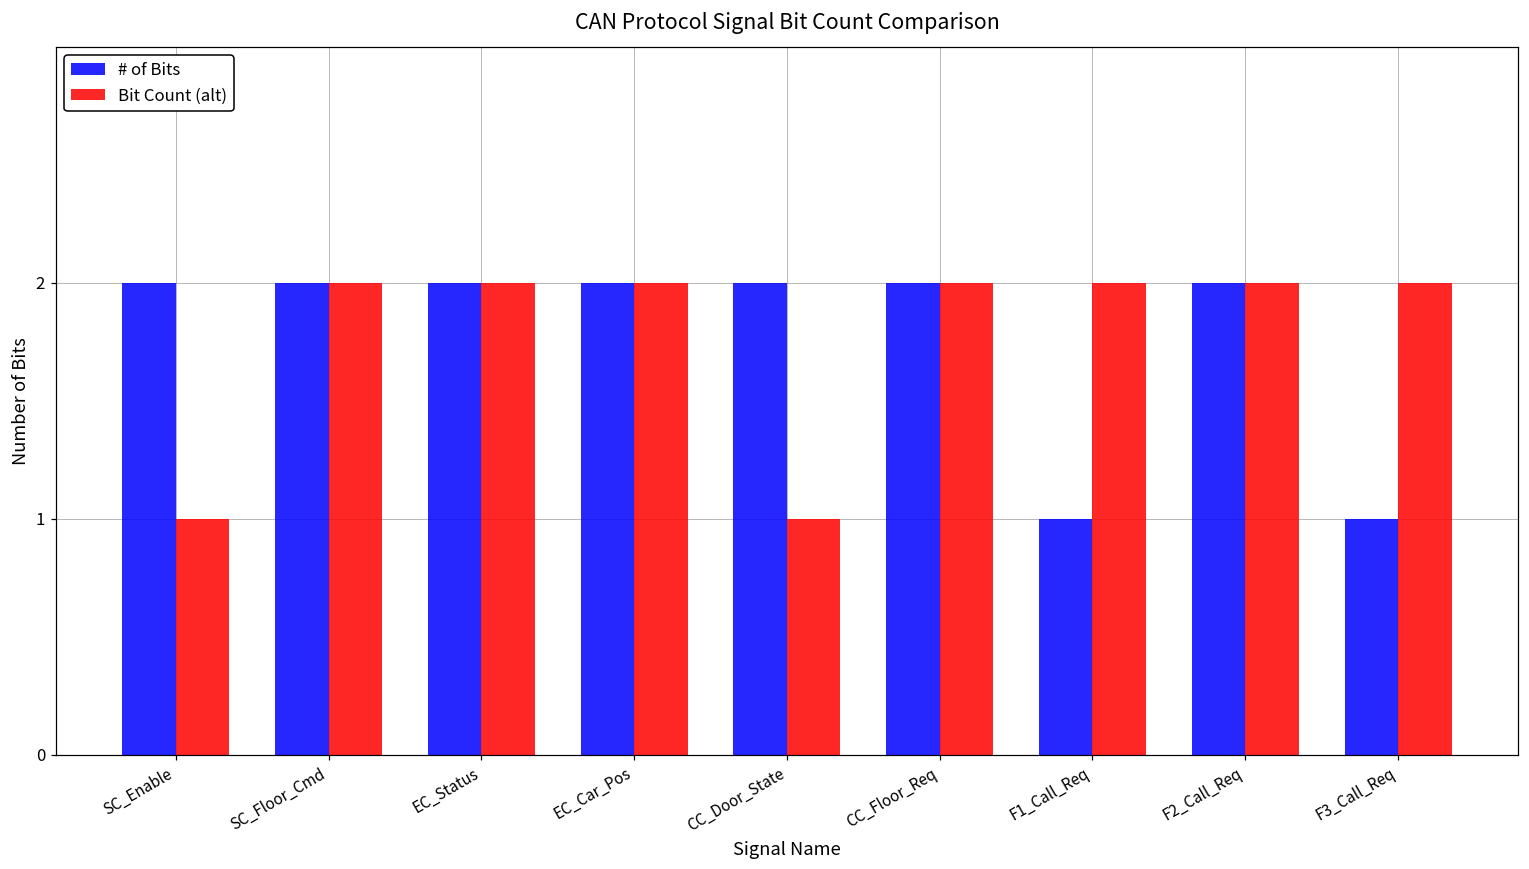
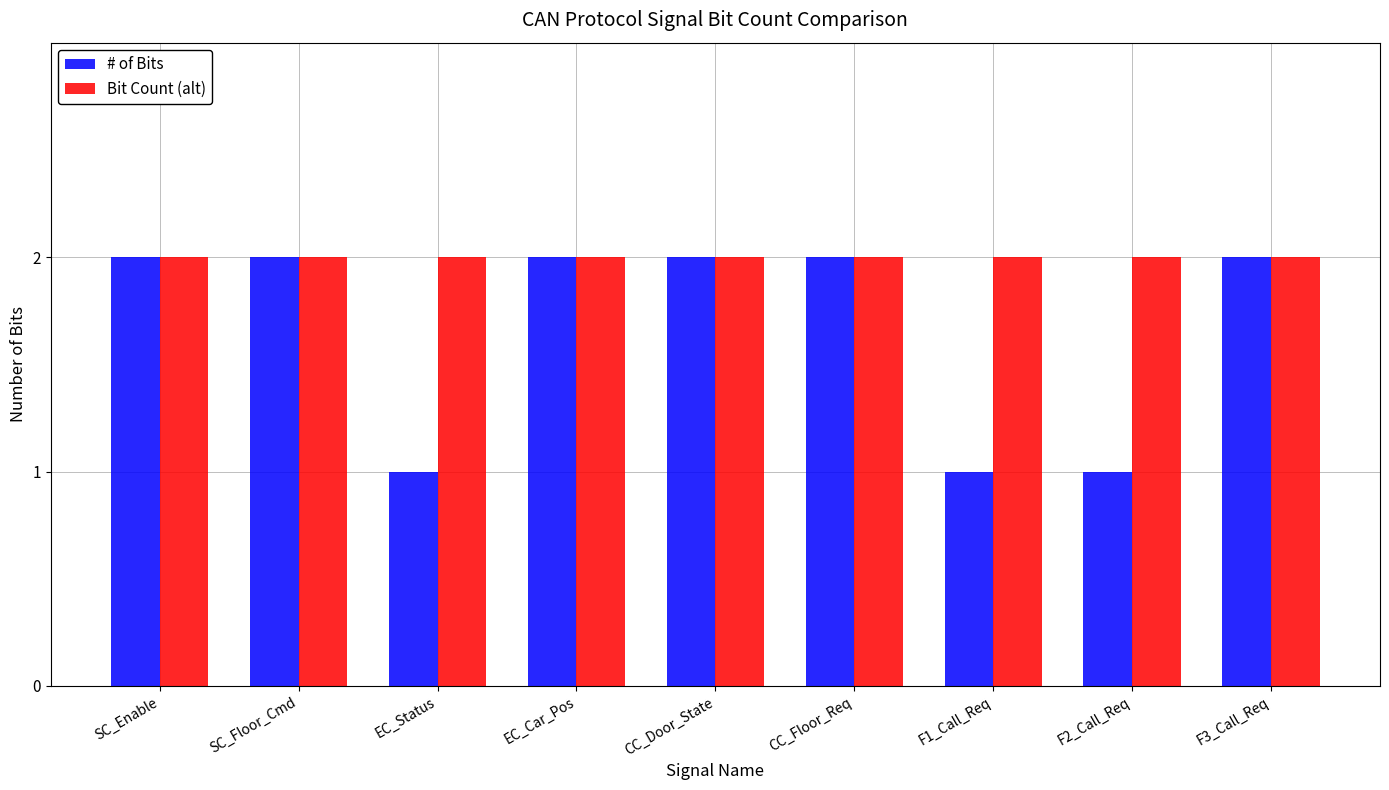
Bit Count (alt), SC_Enable: 1 -> 2
# of Bits, EC_Status: 2 -> 1
Bit Count (alt), CC_Door_State: 1 -> 2
# of Bits, F2_Call_Req: 2 -> 1
# of Bits, F3_Call_Req: 1 -> 2
